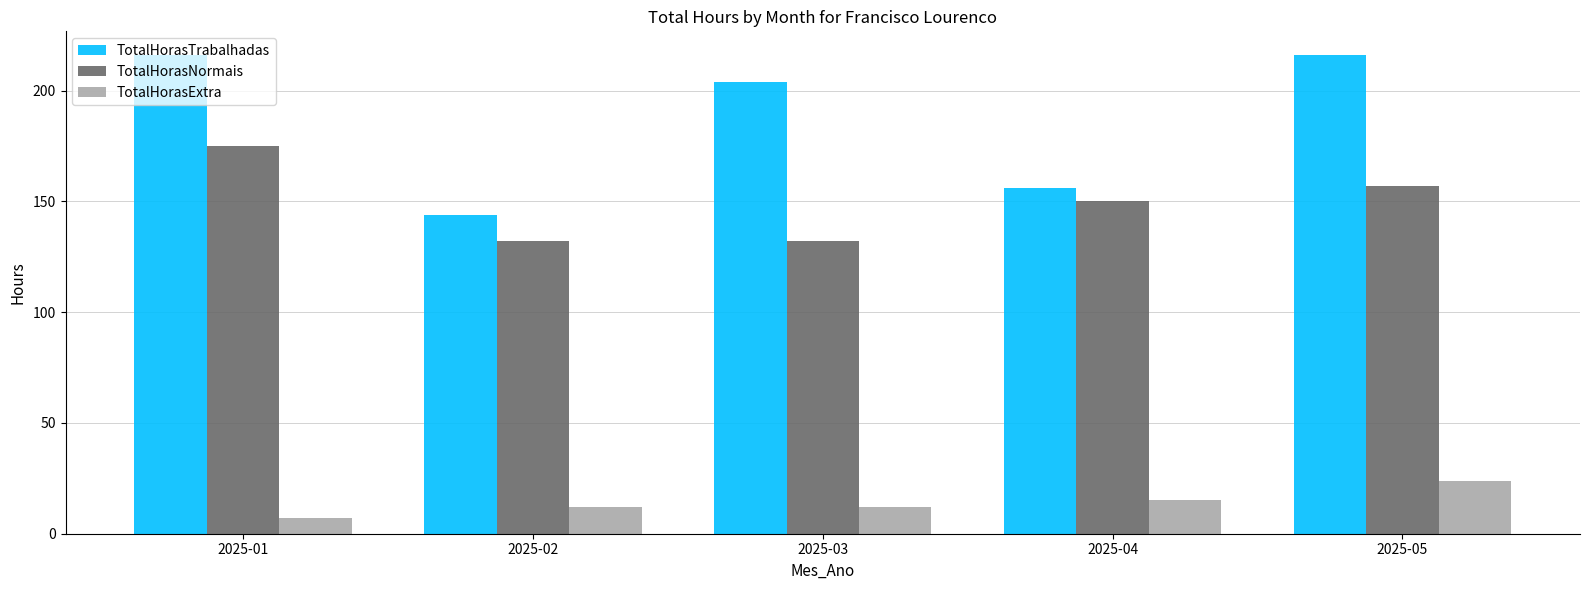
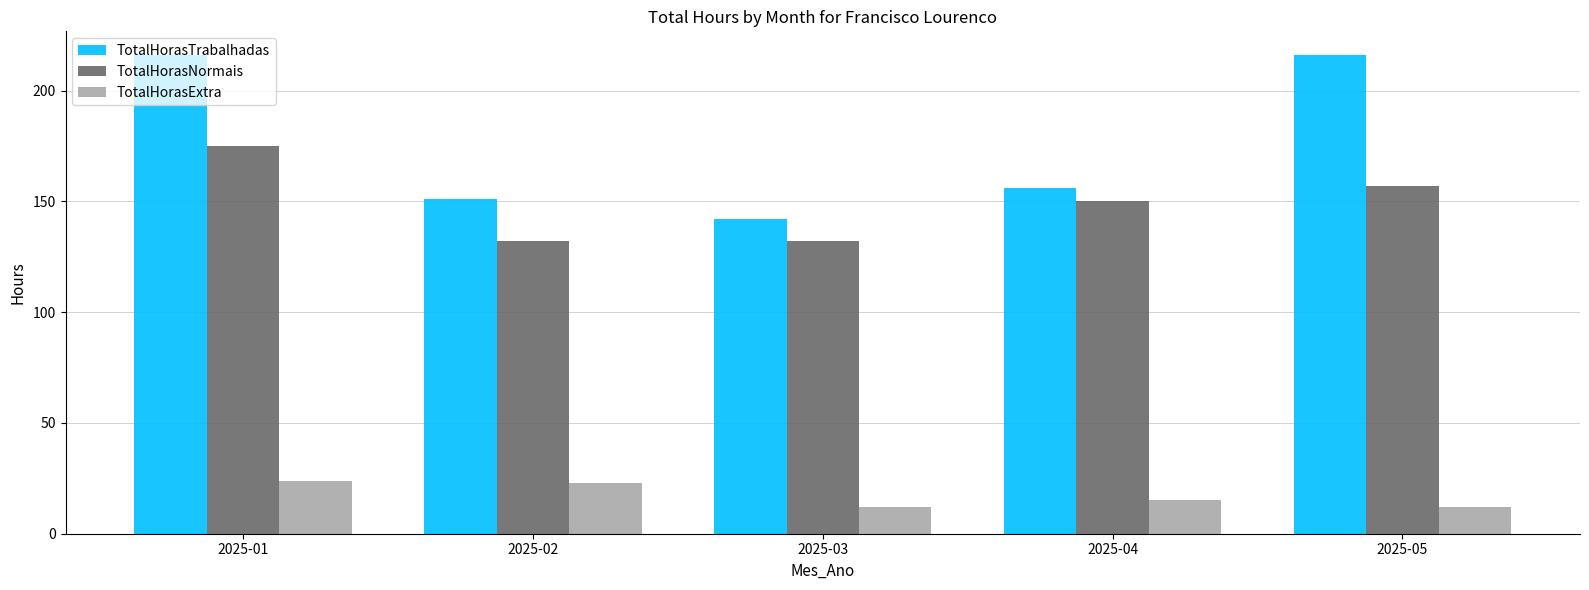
TotalHorasExtra, 2025-01: 7 -> 24
TotalHorasTrabalhadas, 2025-02: 144 -> 151
TotalHorasExtra, 2025-02: 12 -> 23
TotalHorasTrabalhadas, 2025-03: 204 -> 142
TotalHorasExtra, 2025-05: 24 -> 12
